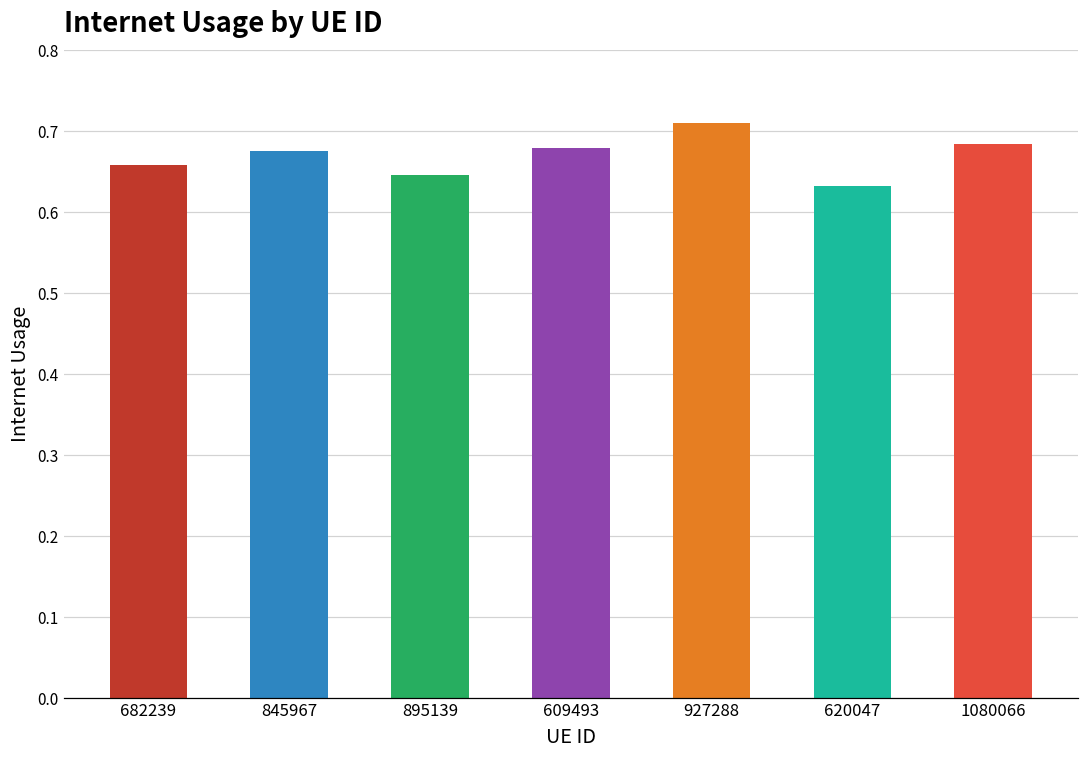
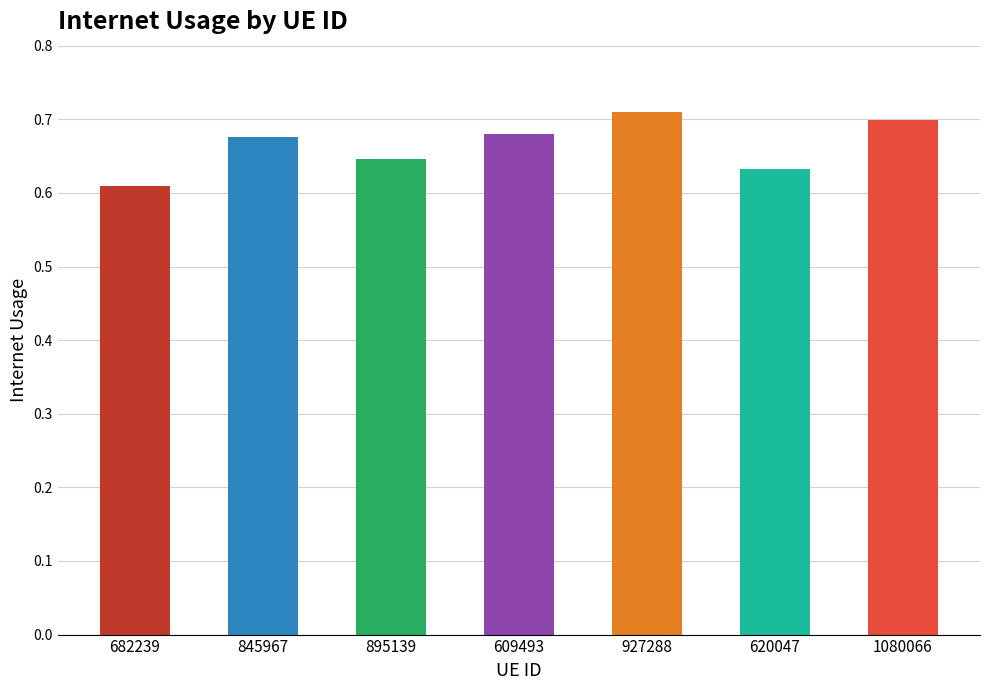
682239: 0.66 -> 0.61
1080066: 0.68 -> 0.70
